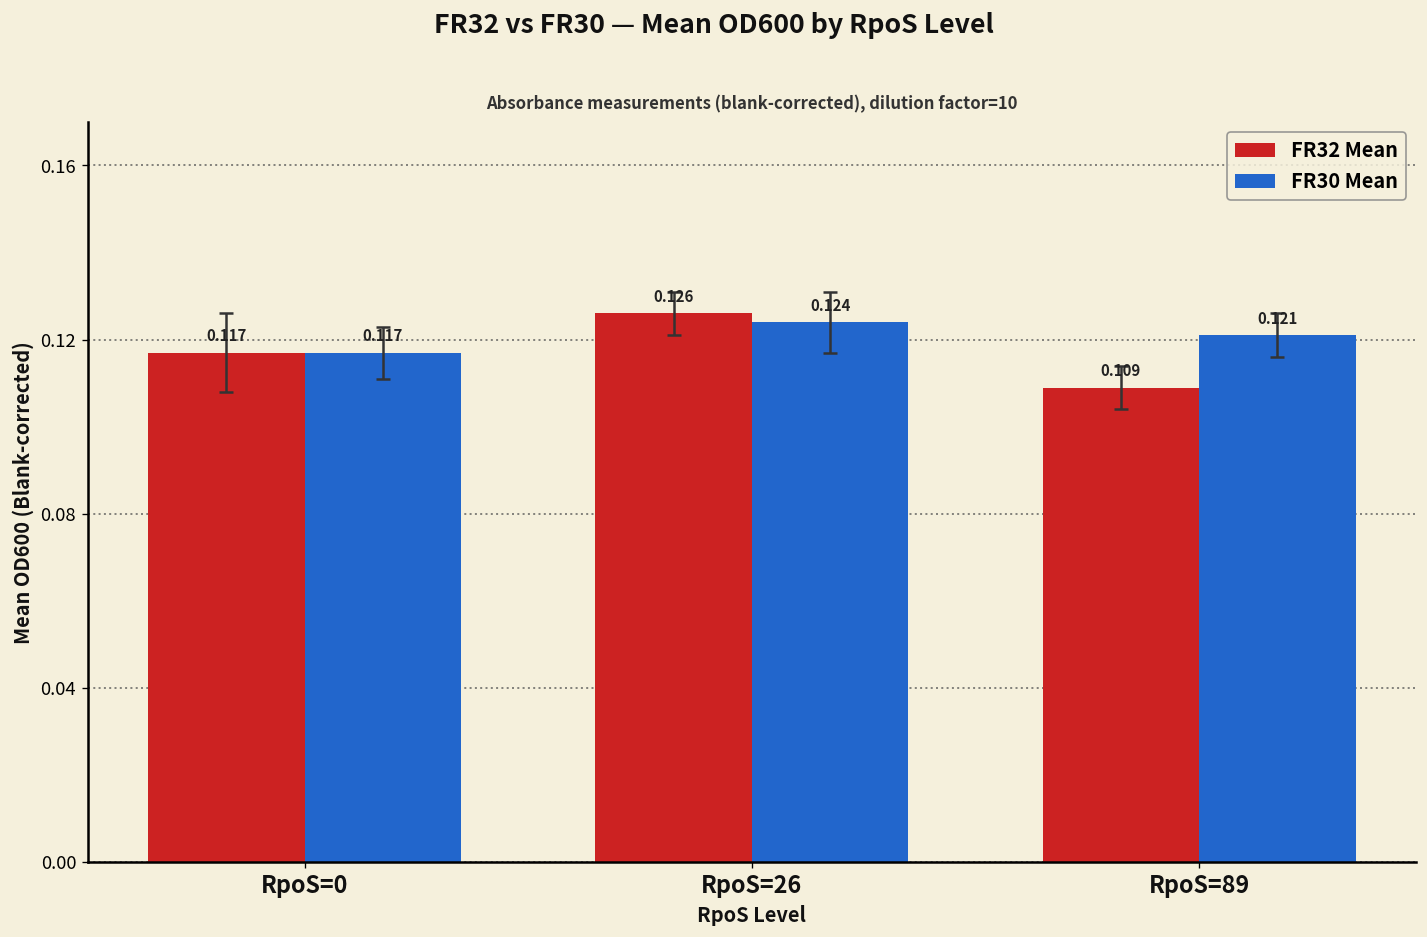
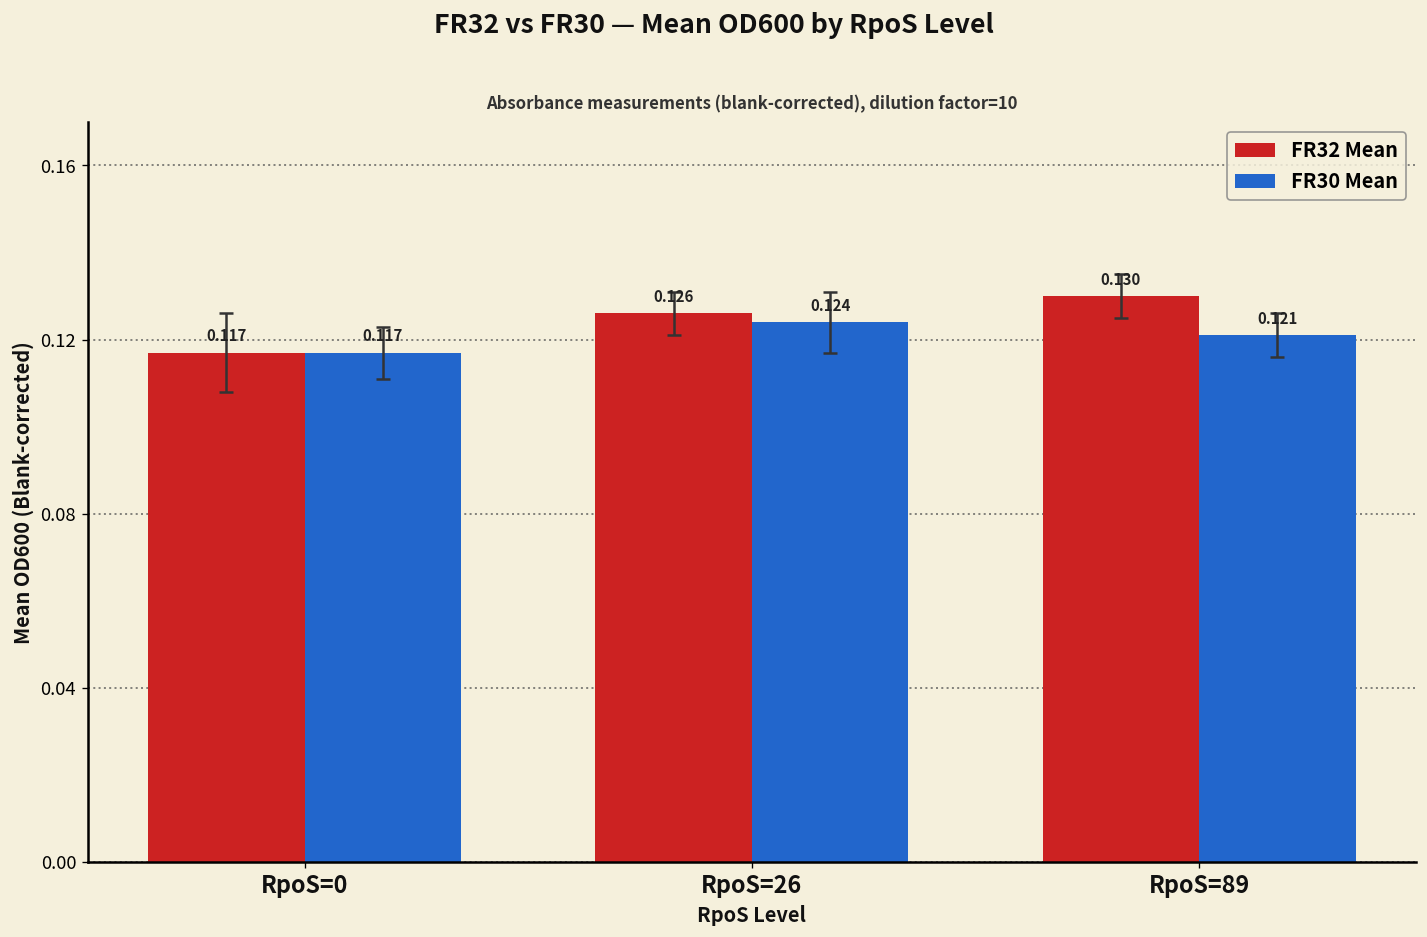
FR32 Mean, RpoS=89: 0.109 -> 0.130
